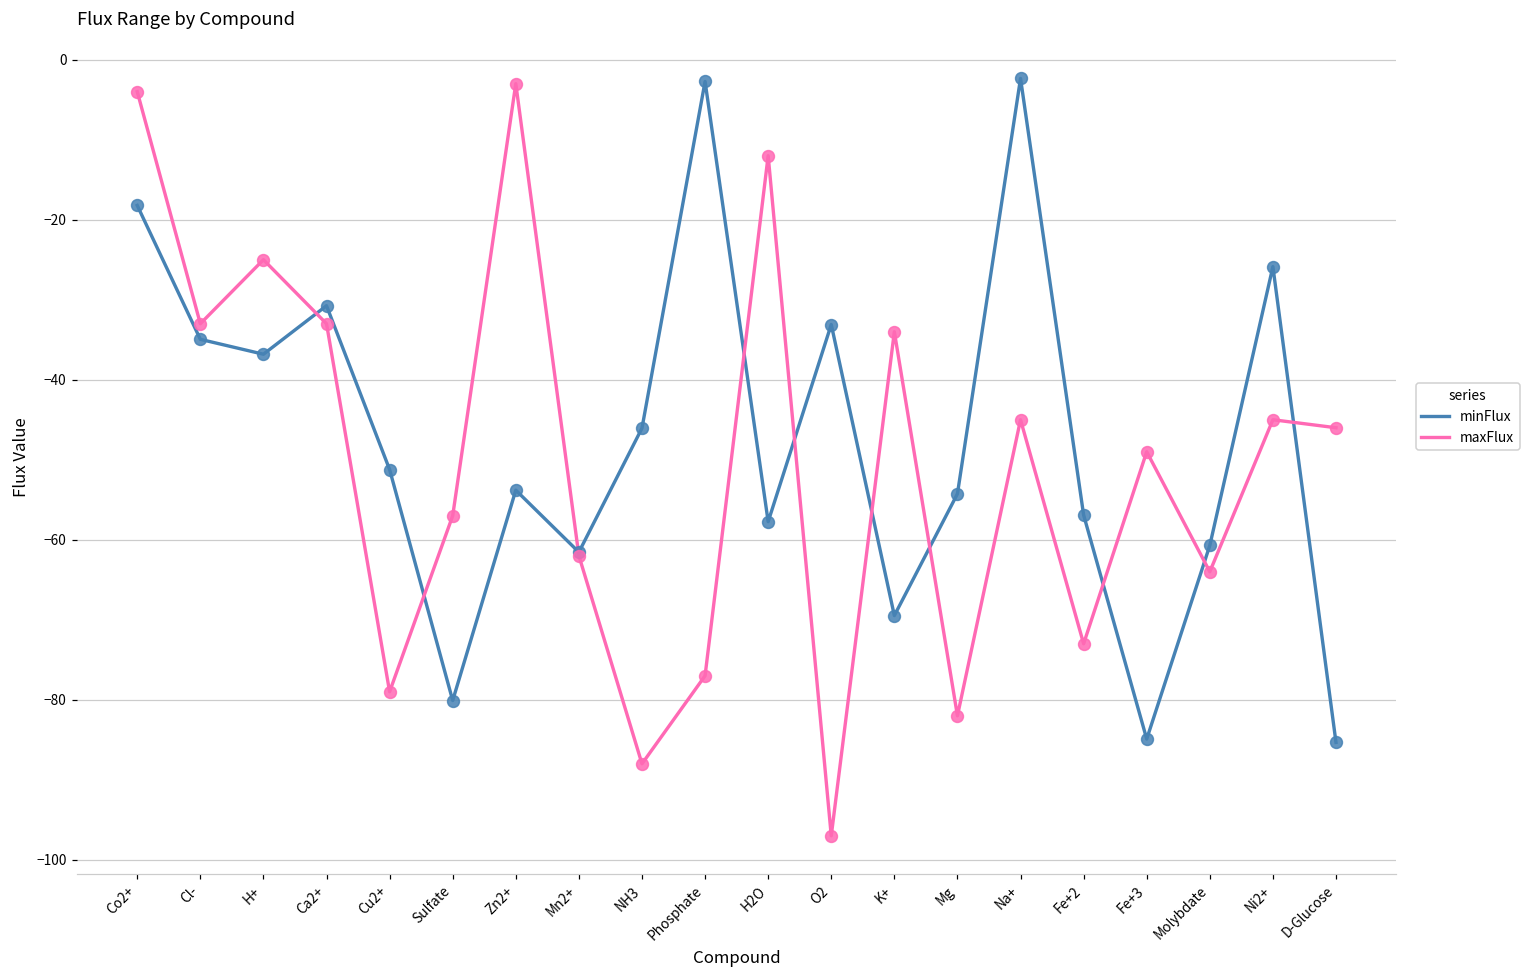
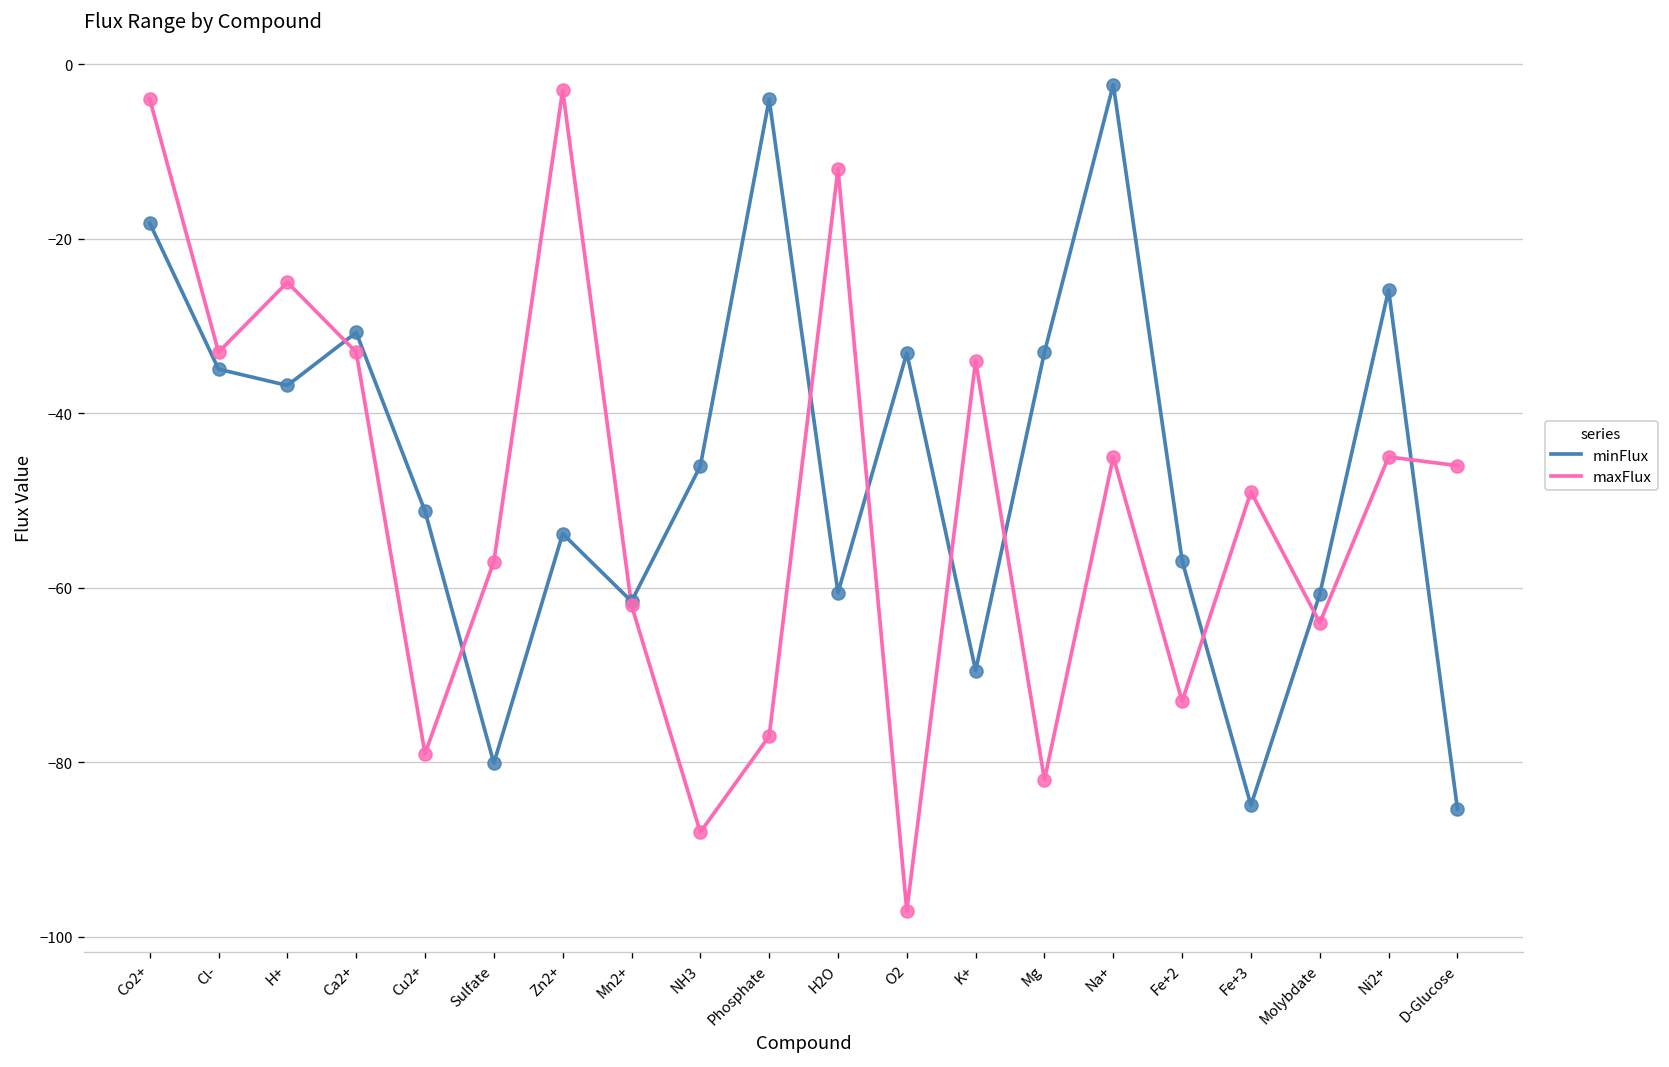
minFlux, Phosphate: -3 -> -4
minFlux, H2O: -58 -> -61
minFlux, Mg: -54 -> -33
